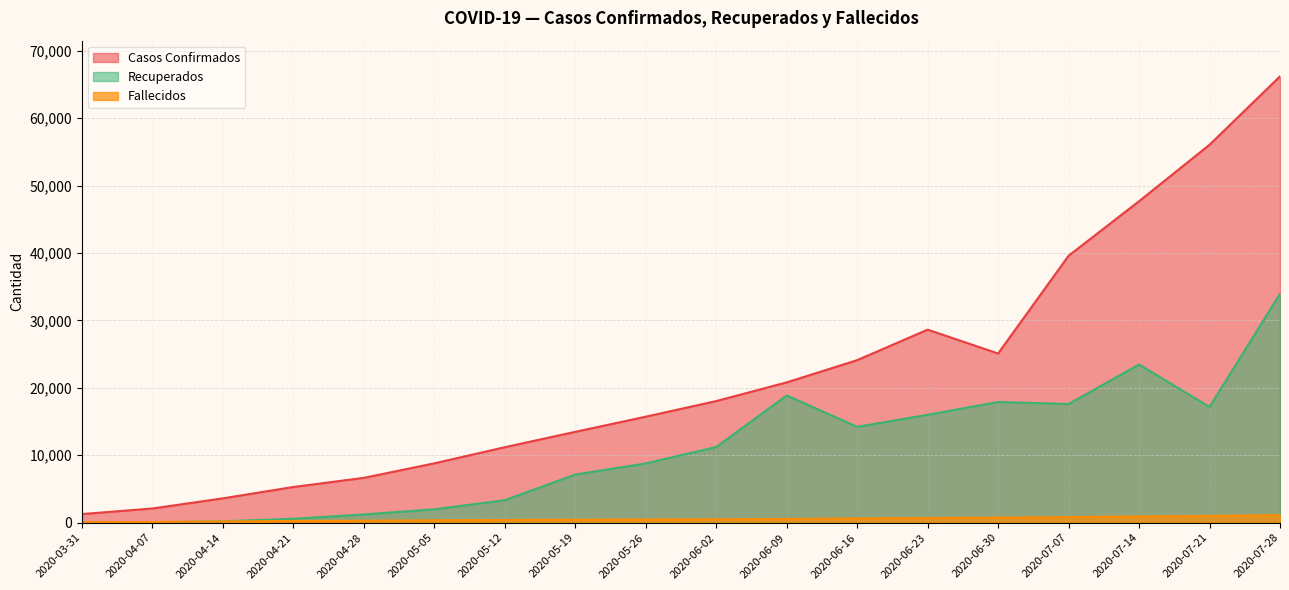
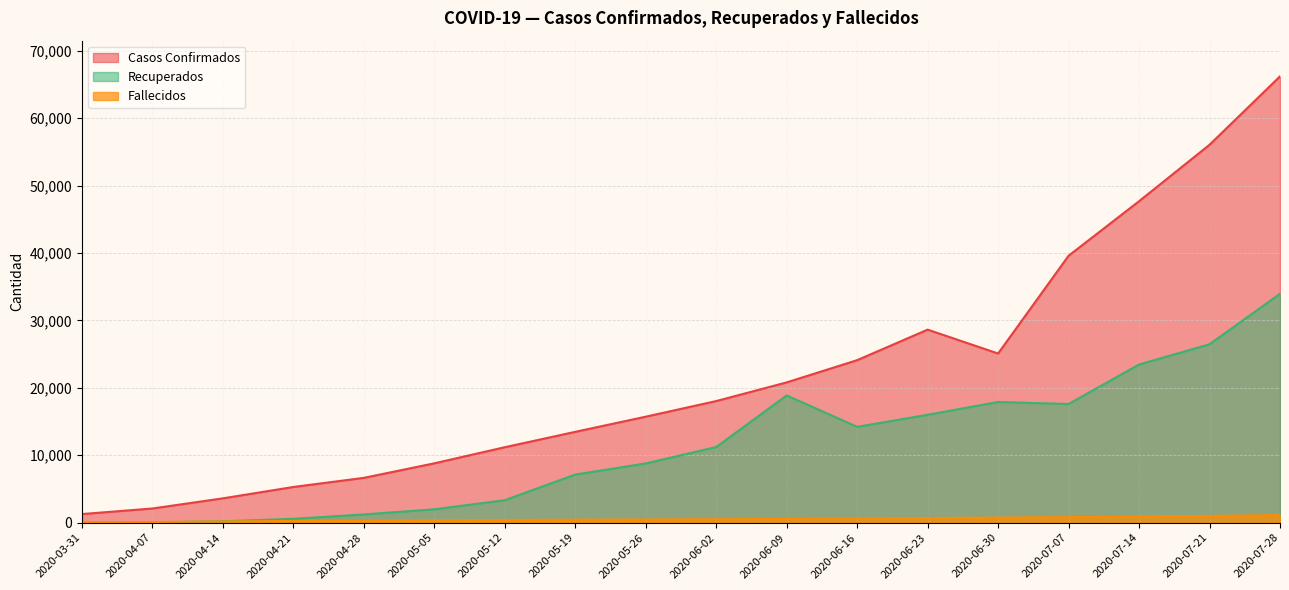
Recuperados, 2020-07-21: 17,000 -> 26,000
